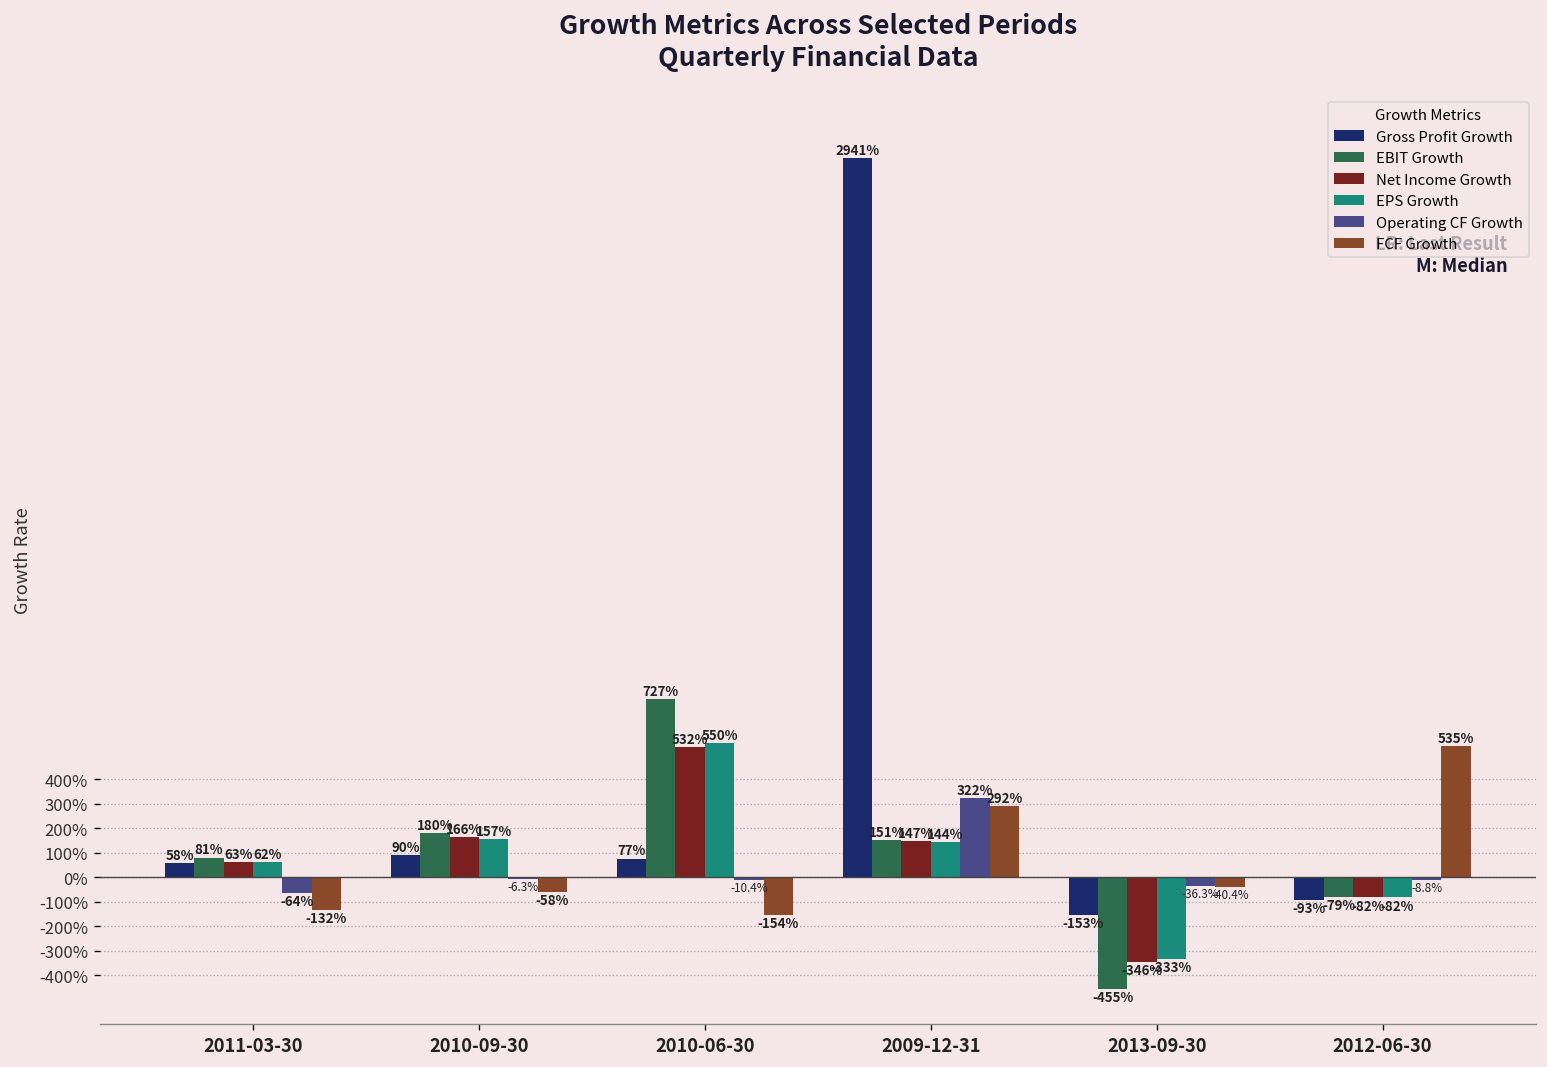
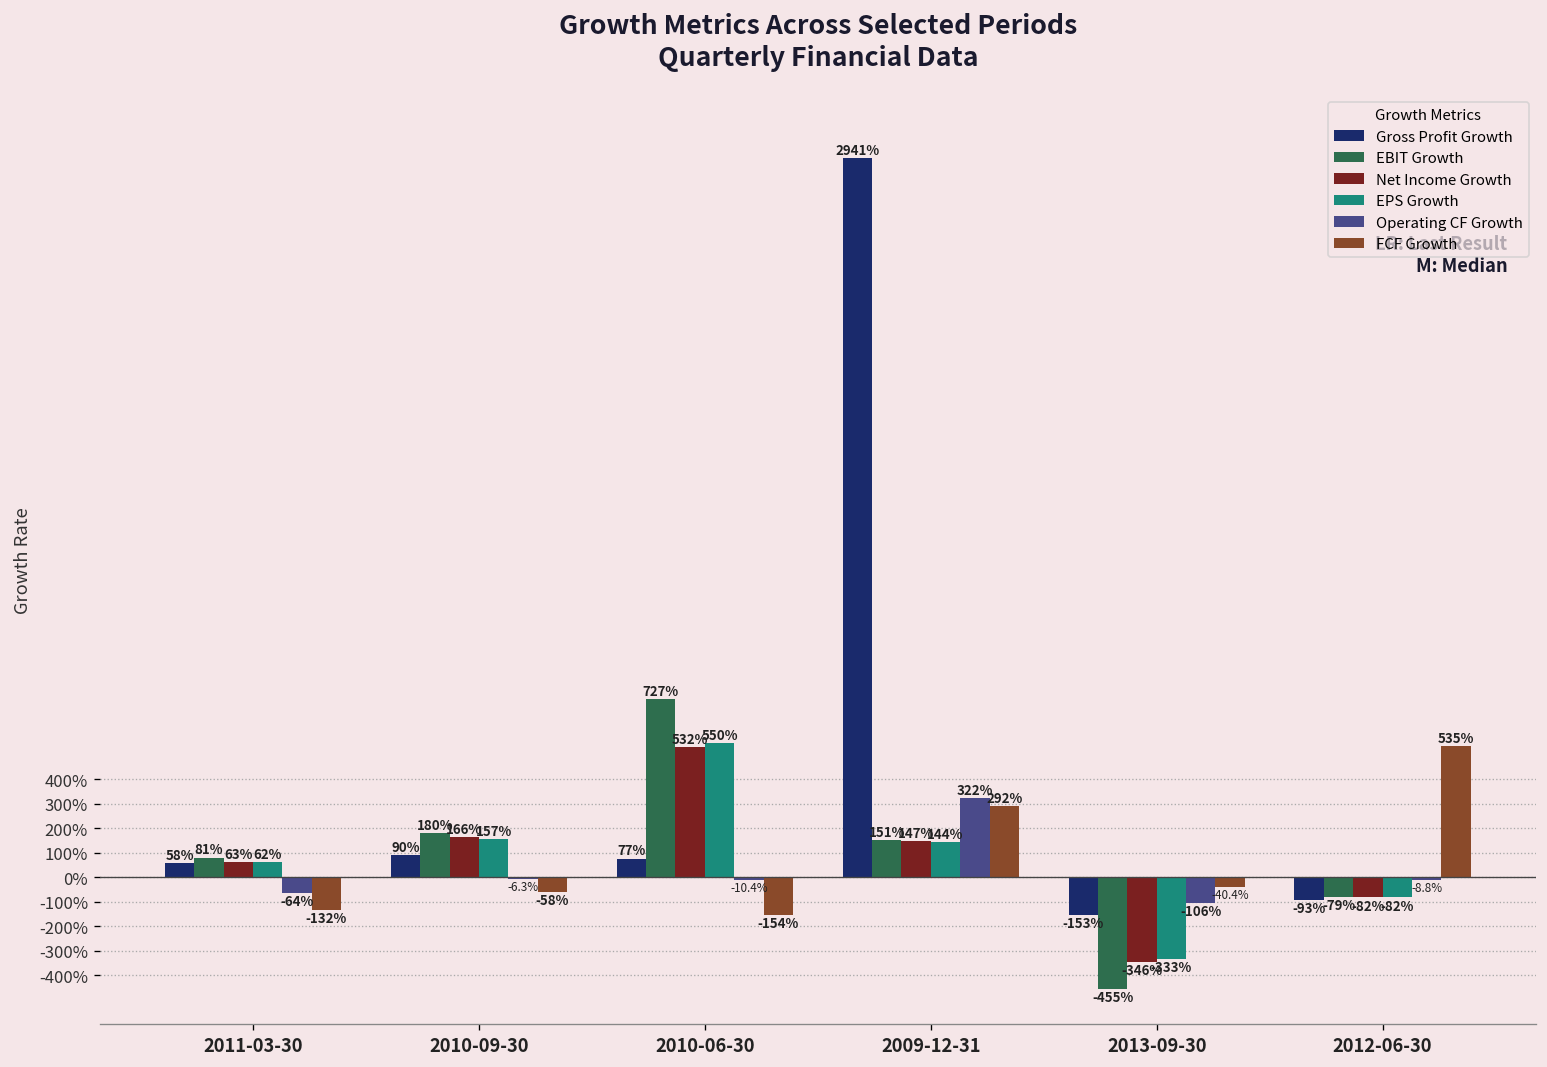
Operating CF Growth, 2013-09-30: -36.3% -> -106%
